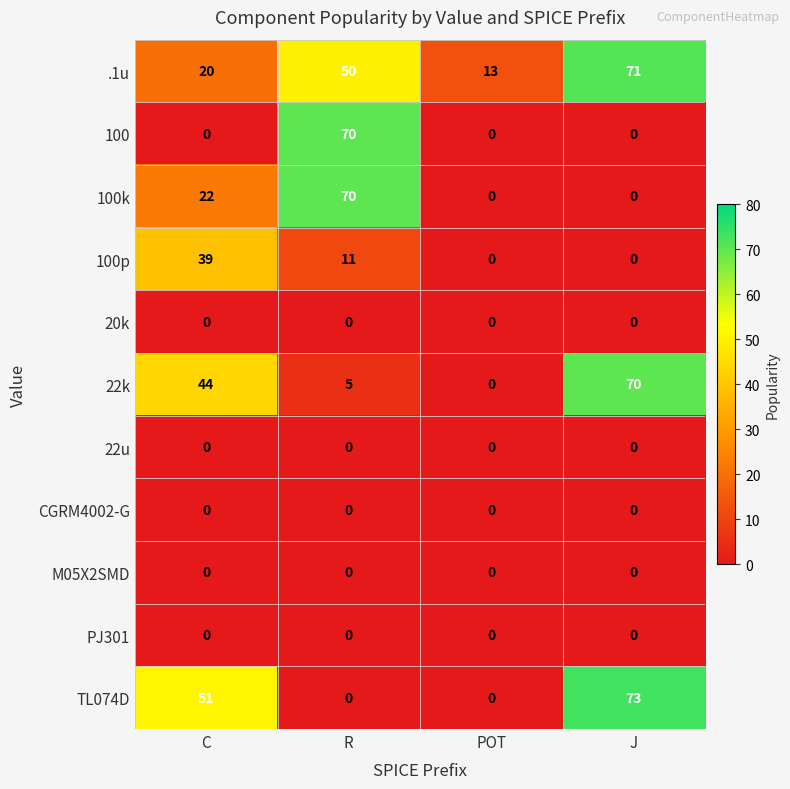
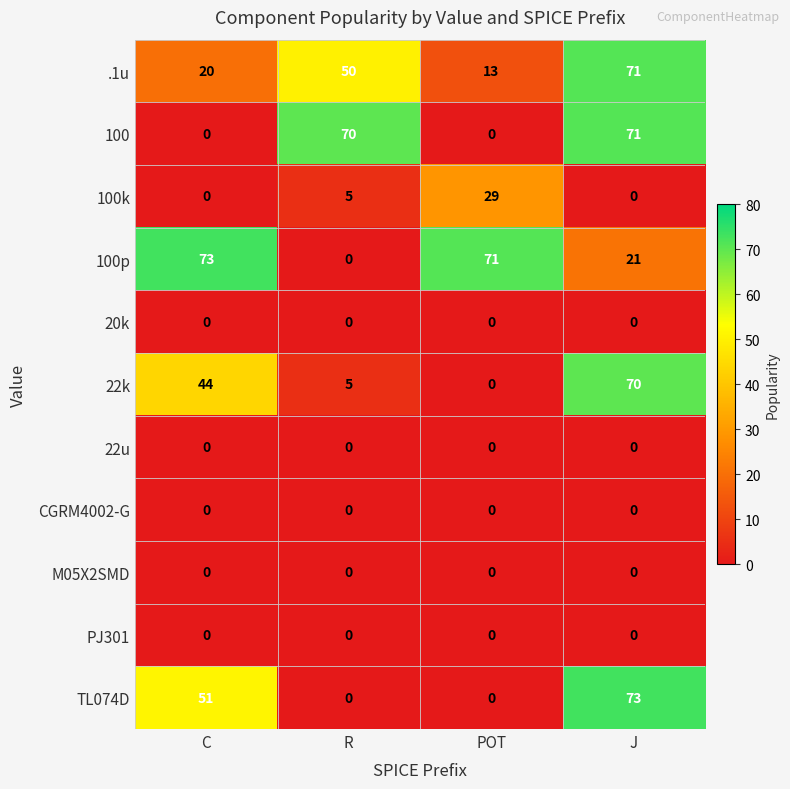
100, J: 0 -> 71
100k, C: 22 -> 0
100k, R: 70 -> 5
100k, POT: 0 -> 29
100p, C: 39 -> 73
100p, R: 11 -> 0
100p, POT: 0 -> 71
100p, J: 0 -> 21
